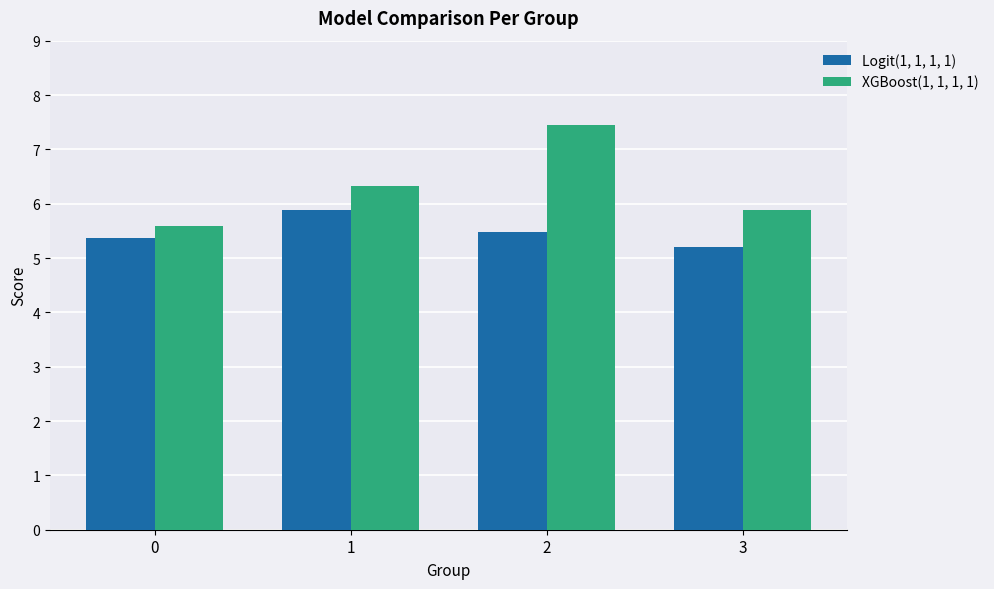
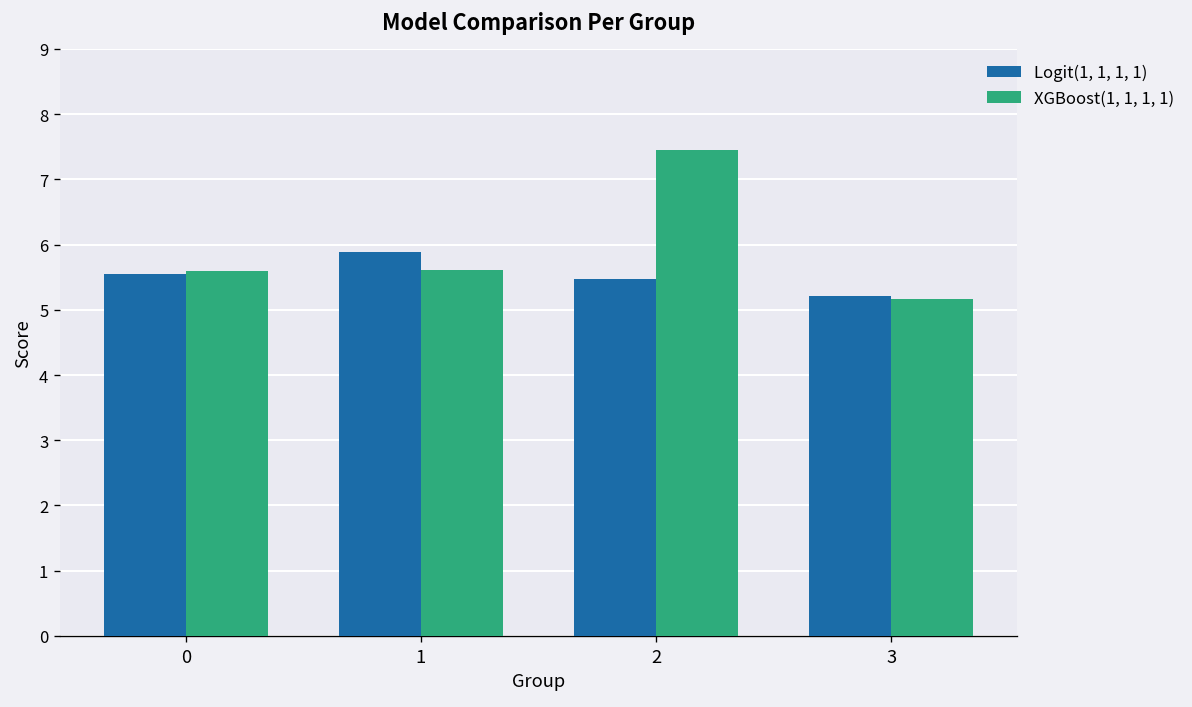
Logit(1, 1, 1, 1), 0: 5.4 -> 5.6
XGBoost(1, 1, 1, 1), 1: 6.3 -> 5.6
XGBoost(1, 1, 1, 1), 3: 5.9 -> 5.2
